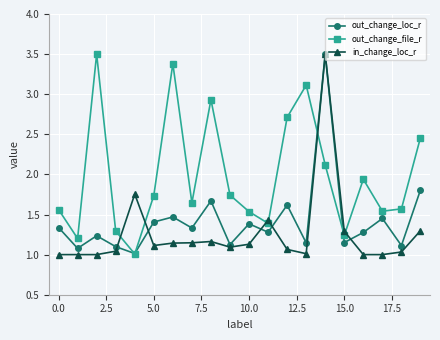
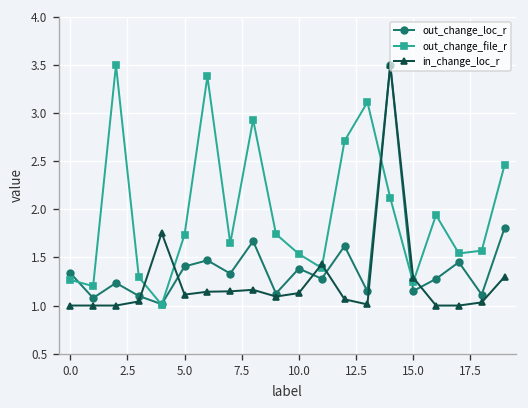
out_change_file_r, 0.0: 1.6 -> 1.3
